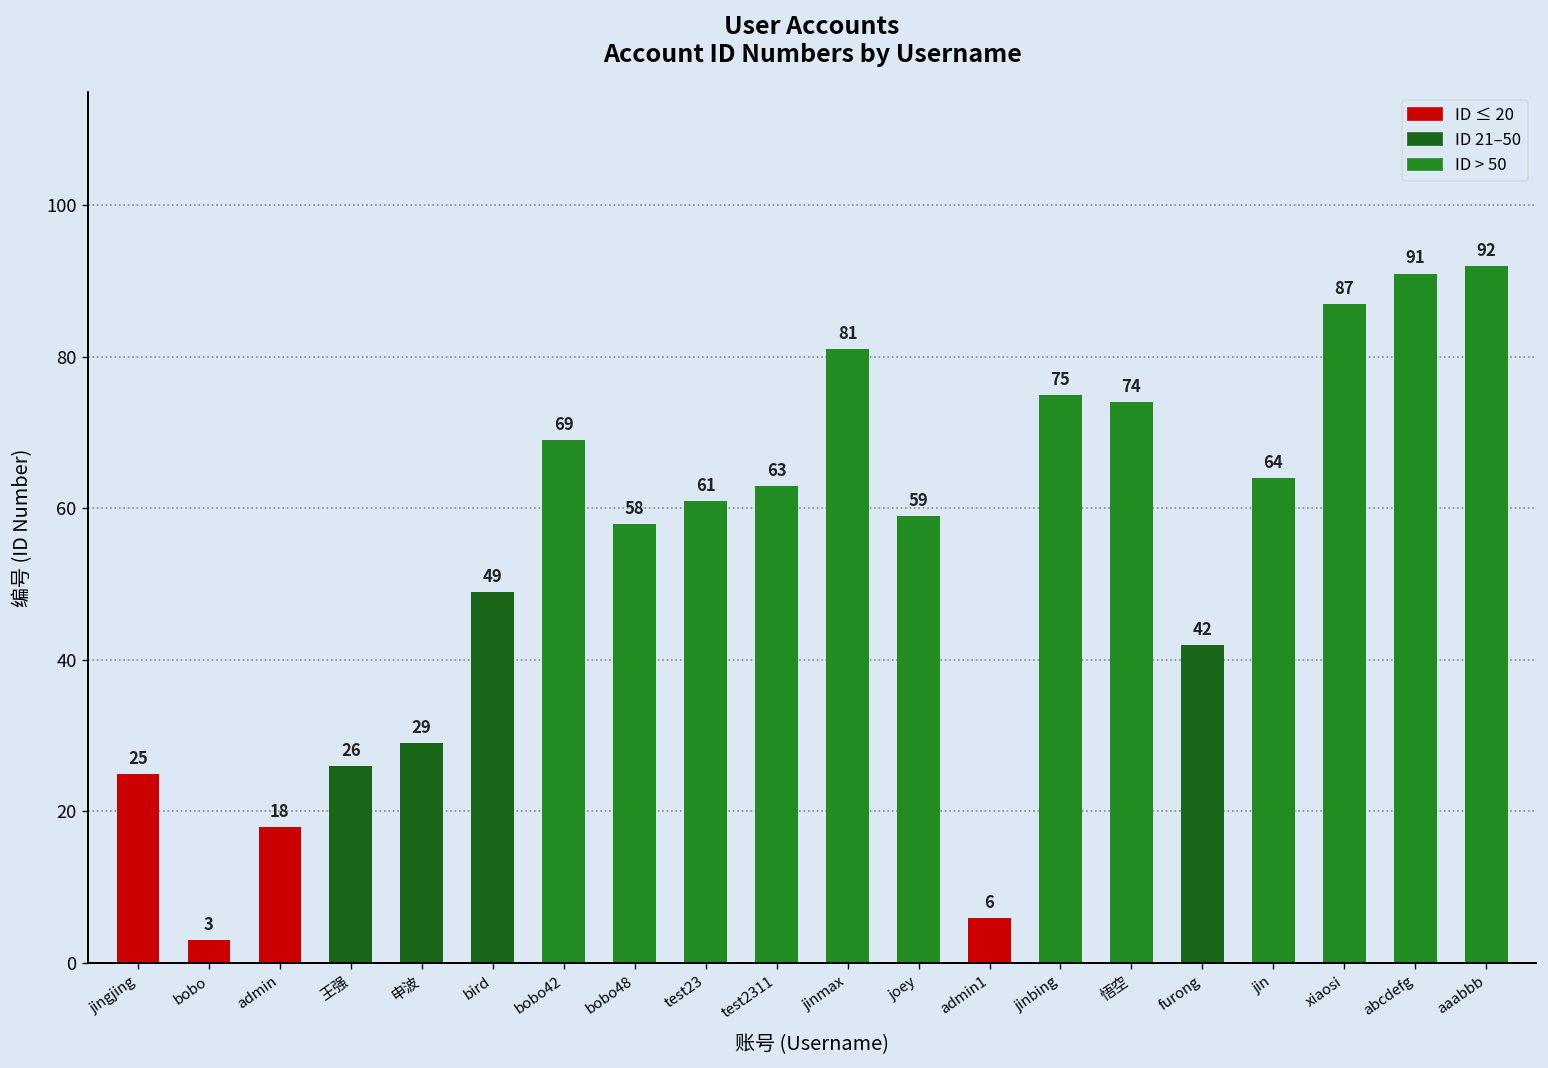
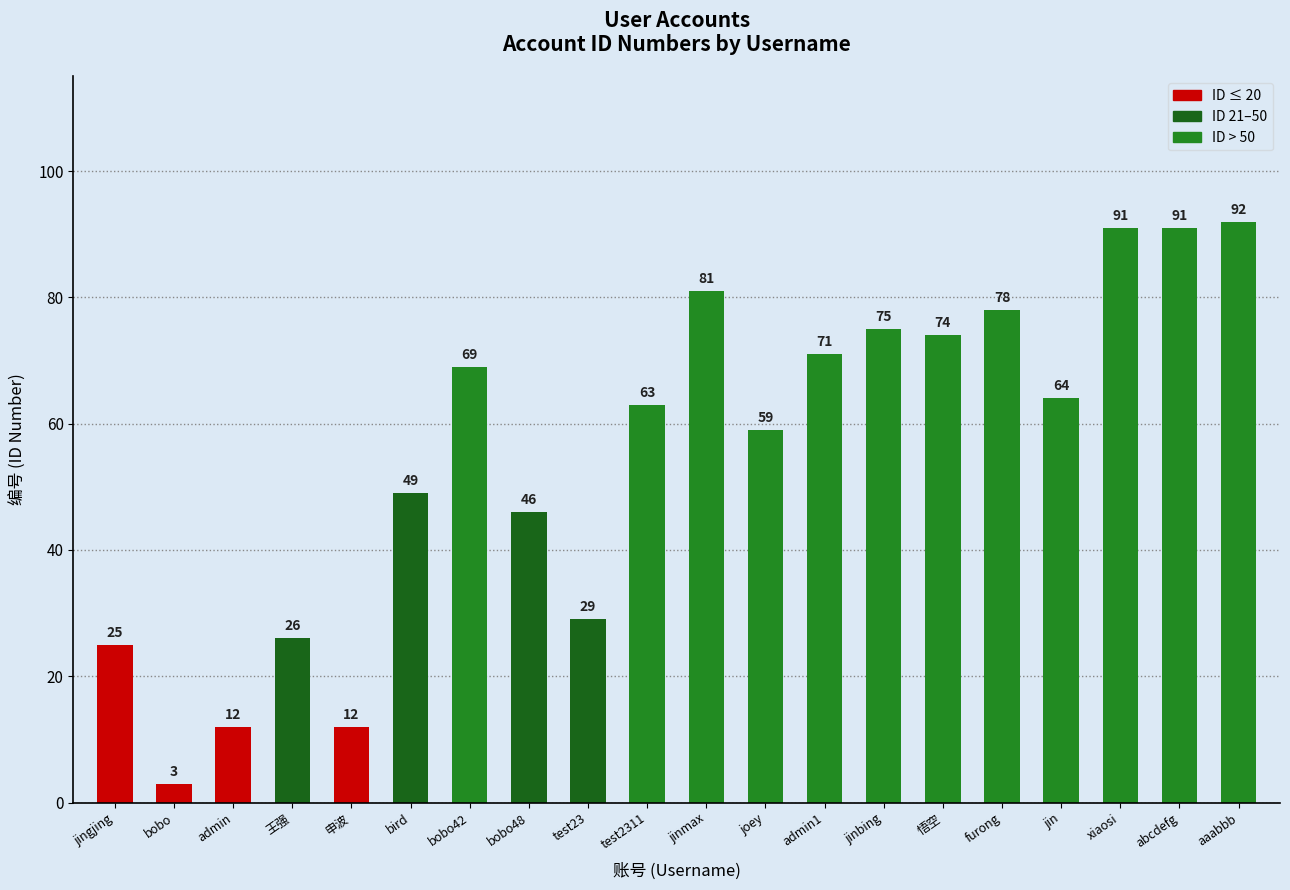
admin: 18 -> 12
申波: 29 -> 12
bobo48: 58 -> 46
test23: 61 -> 29
admin1: 6 -> 71
furong: 42 -> 78
xiaosi: 87 -> 91
